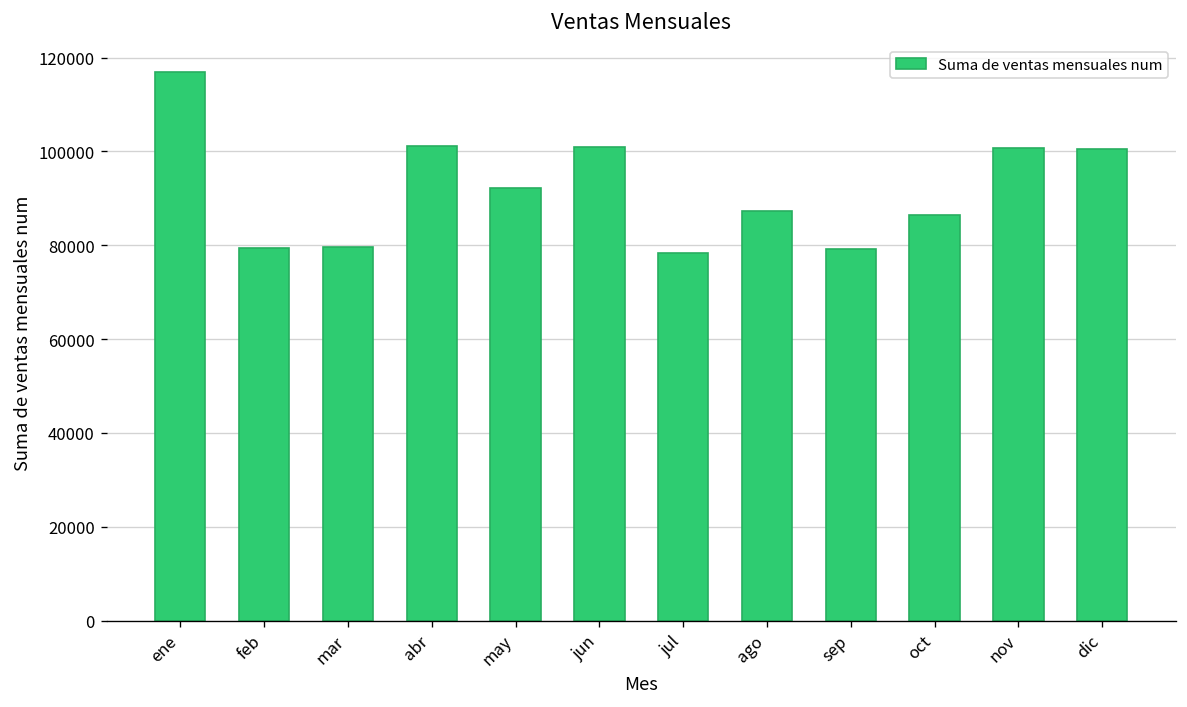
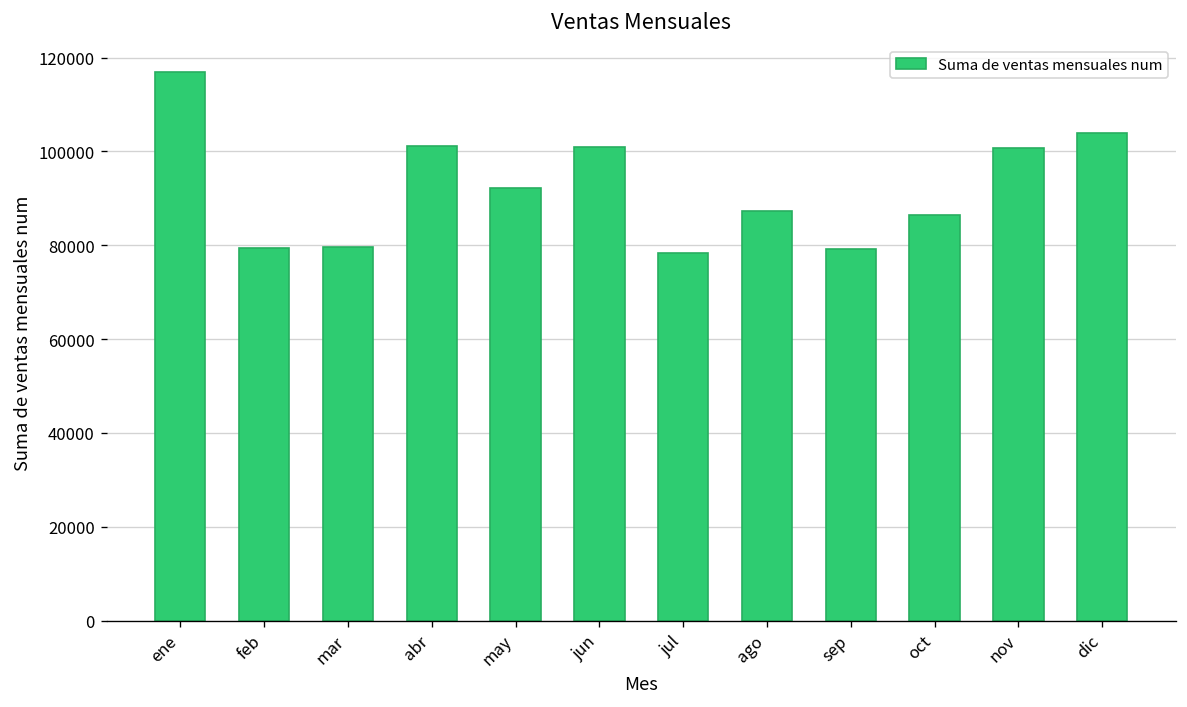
dic: 100000 -> 104000
